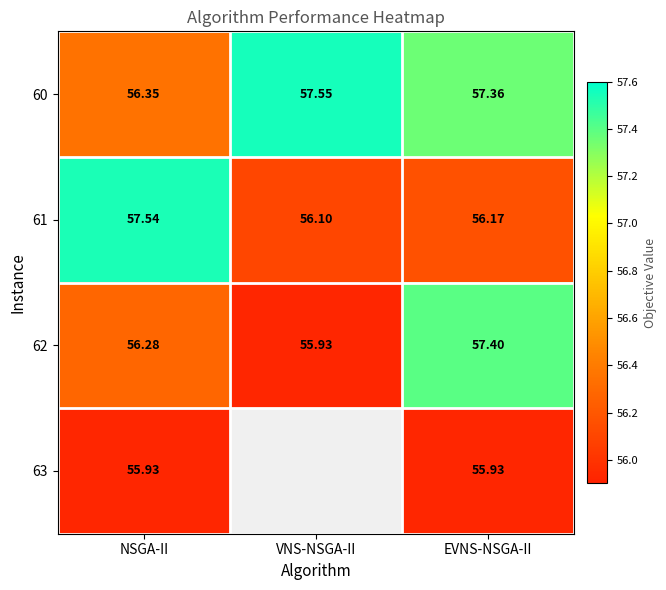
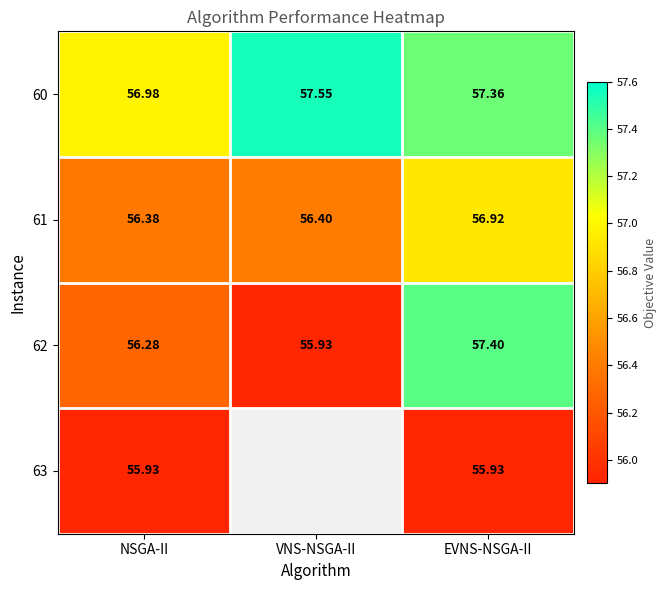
60, NSGA-II: 56.35 -> 56.98
61, NSGA-II: 57.54 -> 56.38
61, VNS-NSGA-II: 56.10 -> 56.40
61, EVNS-NSGA-II: 56.17 -> 56.92
